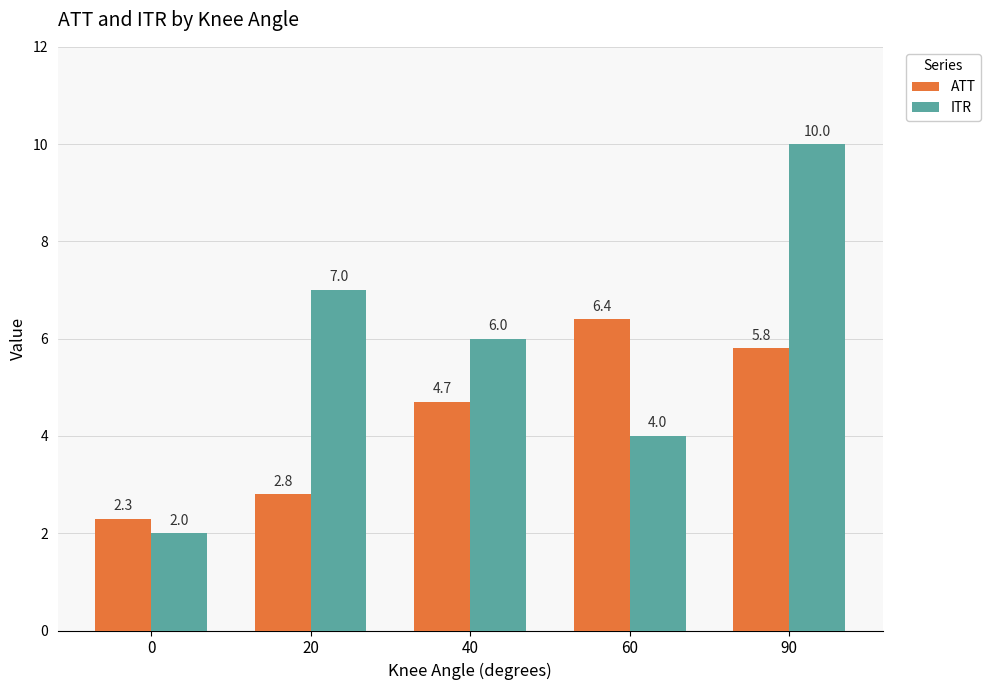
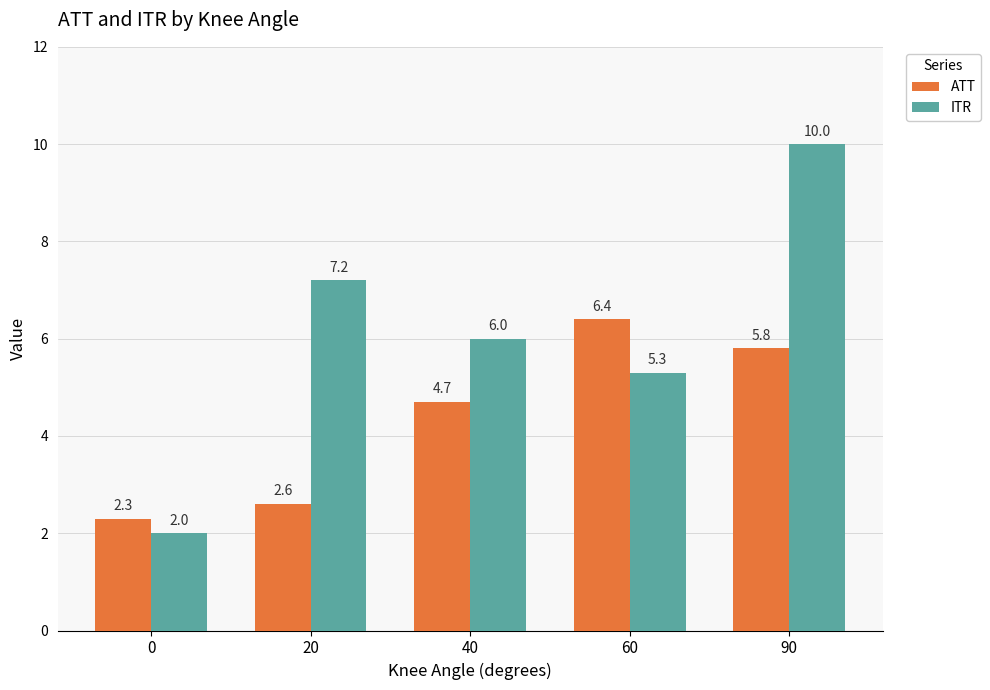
ATT, 20: 2.8 -> 2.6
ITR, 20: 7.0 -> 7.2
ITR, 60: 4.0 -> 5.3
